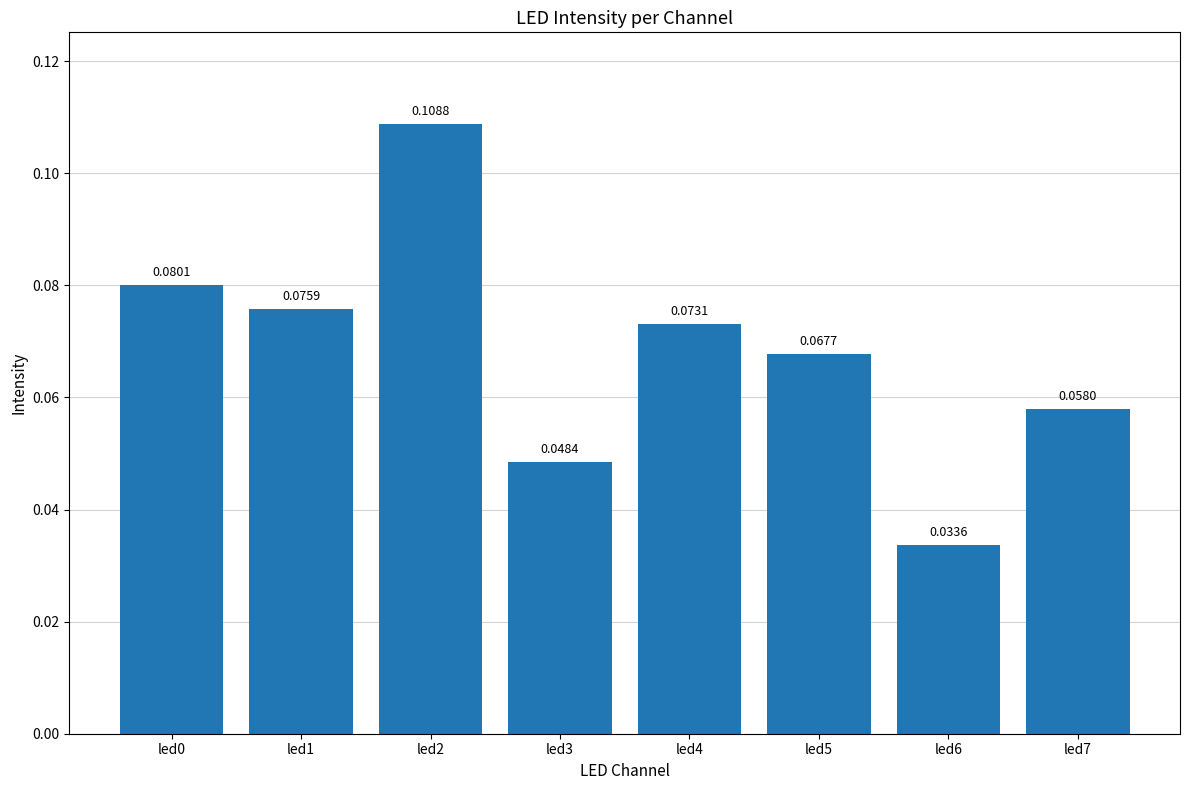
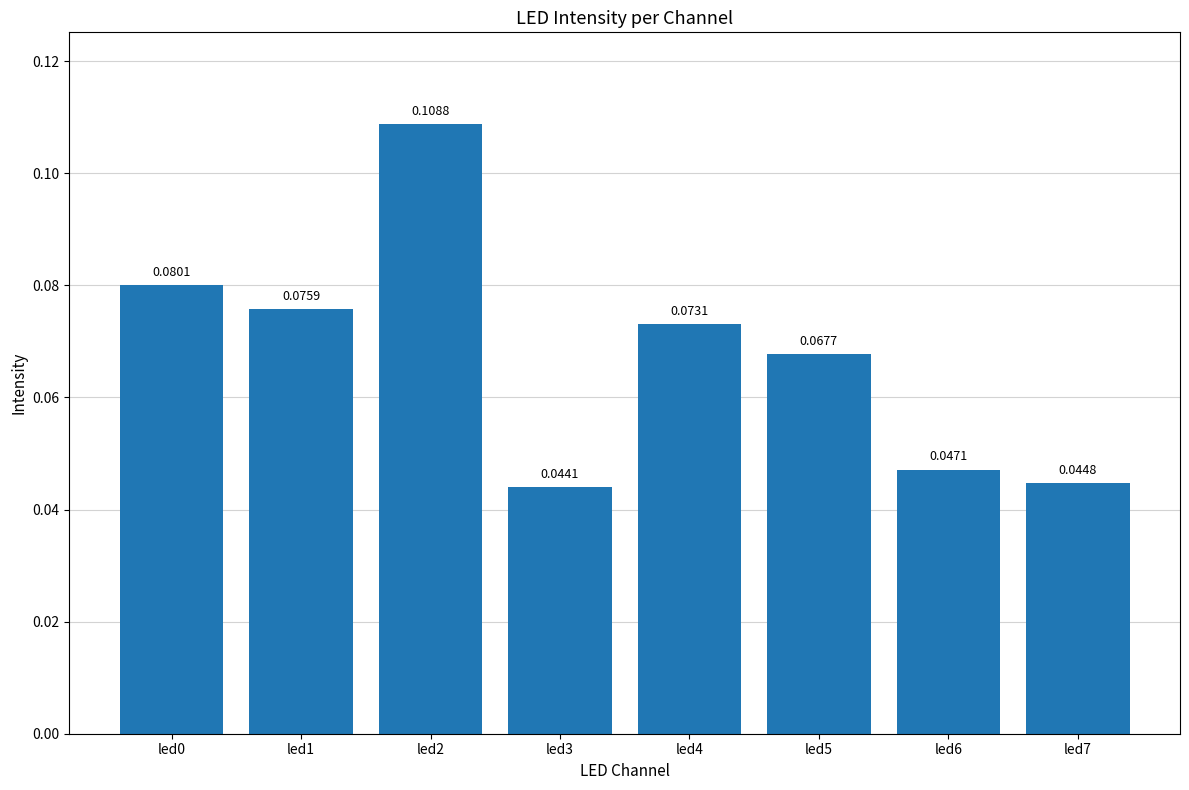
led3: 0.0484 -> 0.0441
led6: 0.0336 -> 0.0471
led7: 0.0580 -> 0.0448
